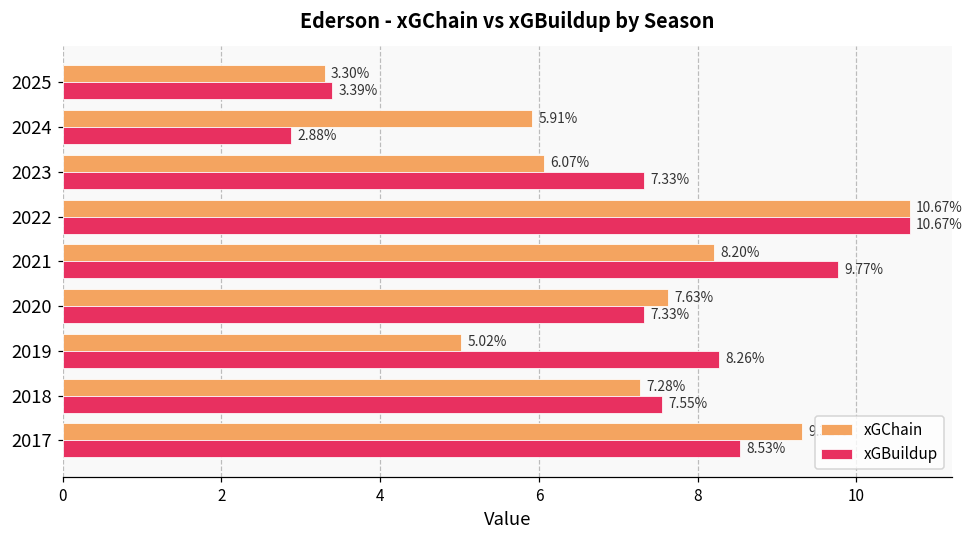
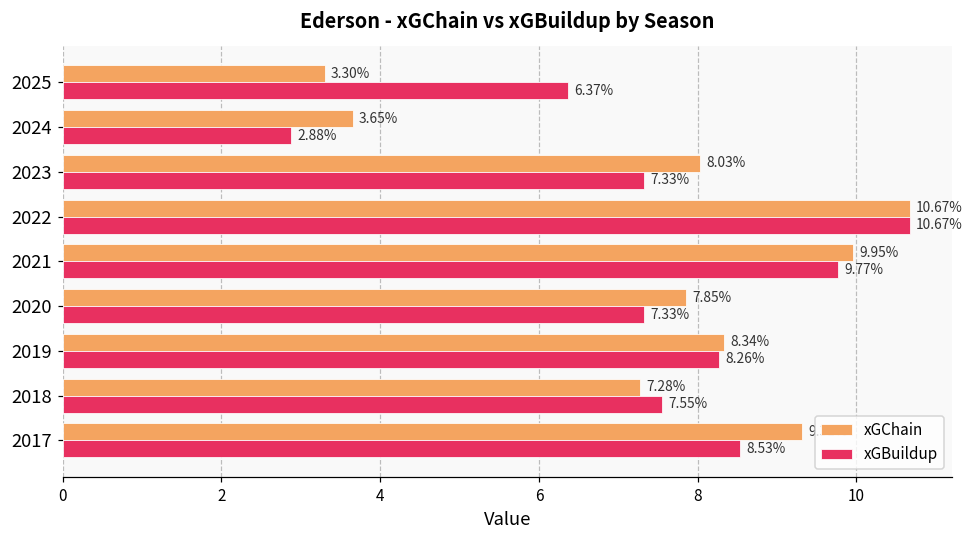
xGBuildup, 2025: 3.39% -> 6.37%
xGChain, 2024: 5.91% -> 3.65%
xGChain, 2023: 6.07% -> 8.03%
xGChain, 2021: 8.20% -> 9.95%
xGChain, 2020: 7.63% -> 7.85%
xGChain, 2019: 5.02% -> 8.34%
